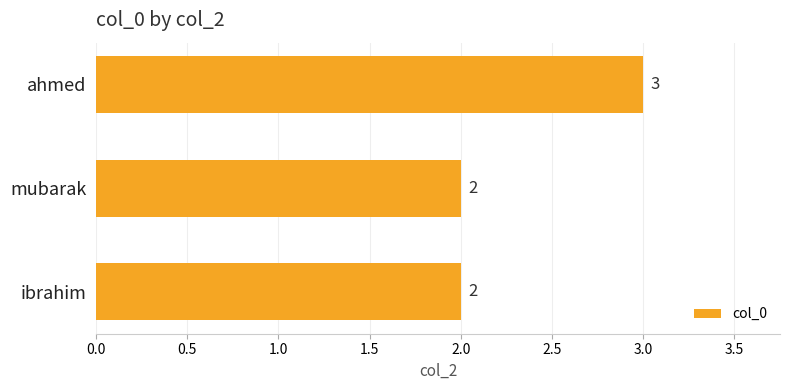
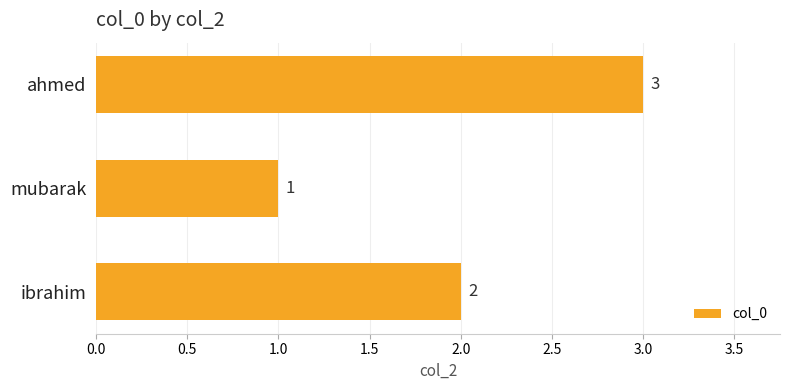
mubarak: 2 -> 1
